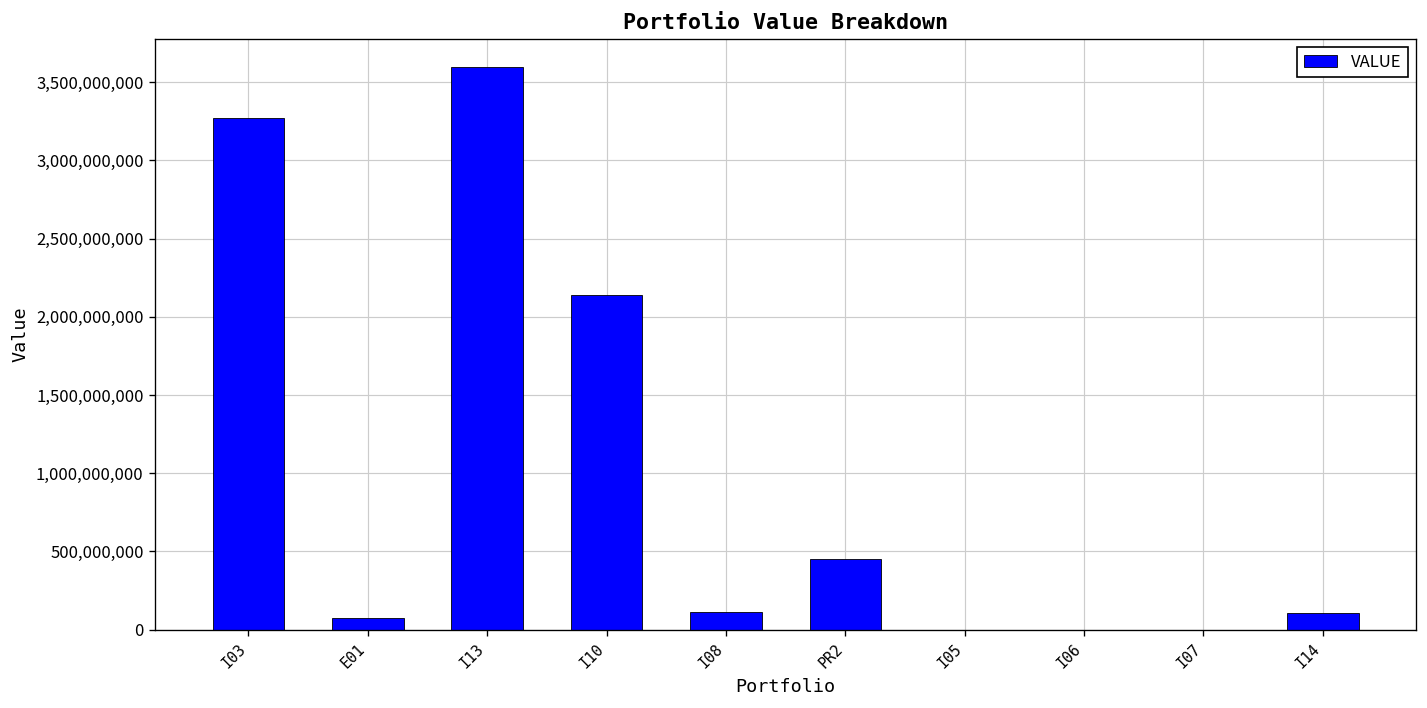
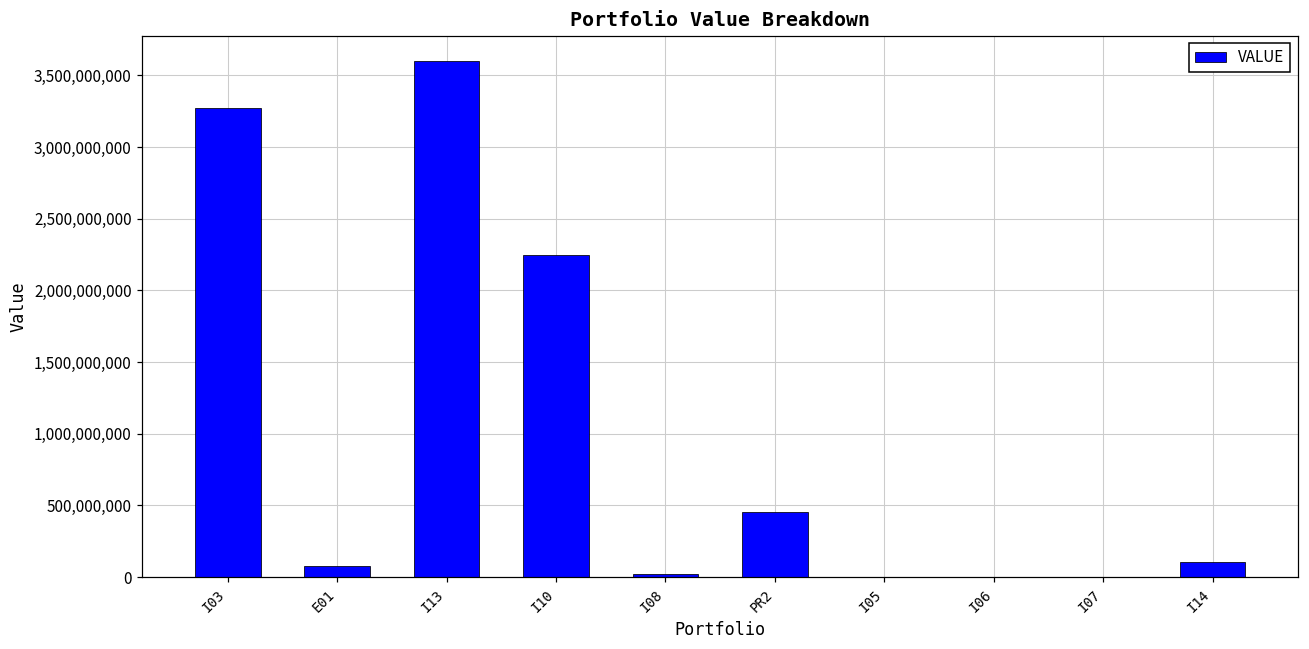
I10: 2,140,000,000 -> 2,240,000,000
I08: 110,000,000 -> 20,000,000
